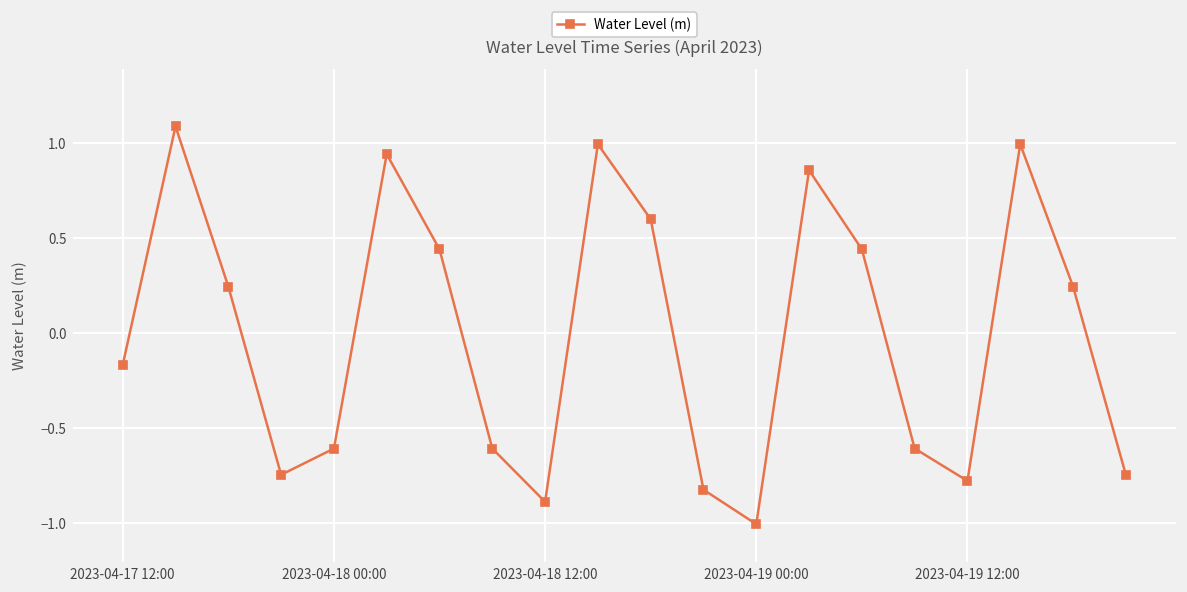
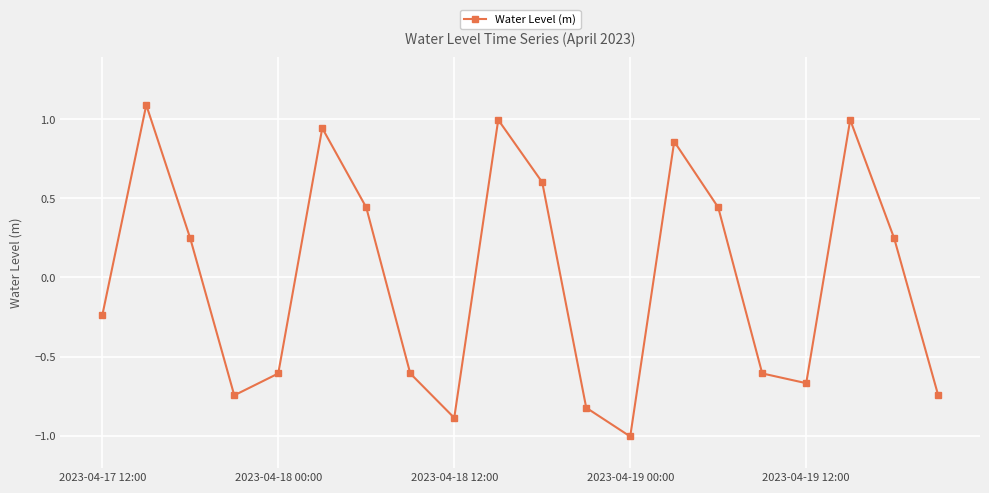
2023-04-17 12:00: -0.17 -> -0.24
2023-04-19 12:00: -0.78 -> -0.67
